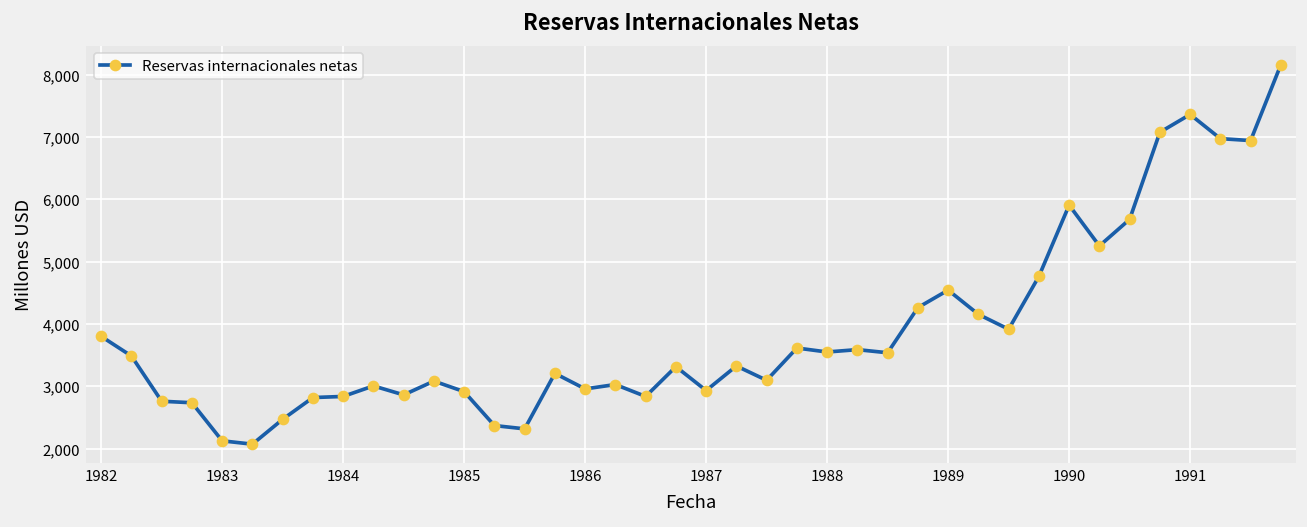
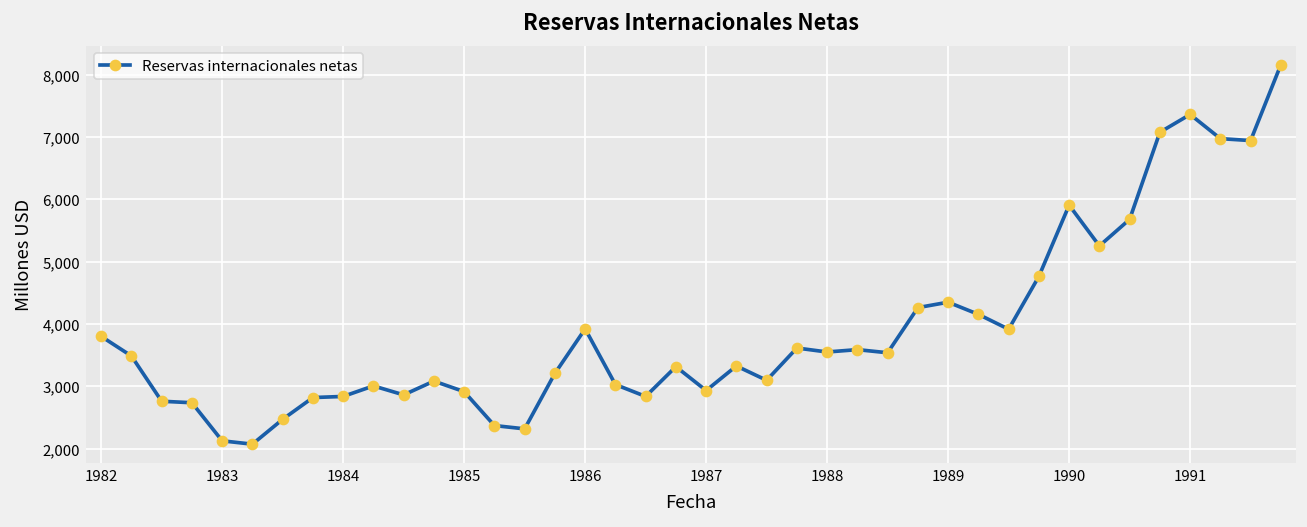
1986: 3,000 -> 3,900
1989: 4,500 -> 4,300
